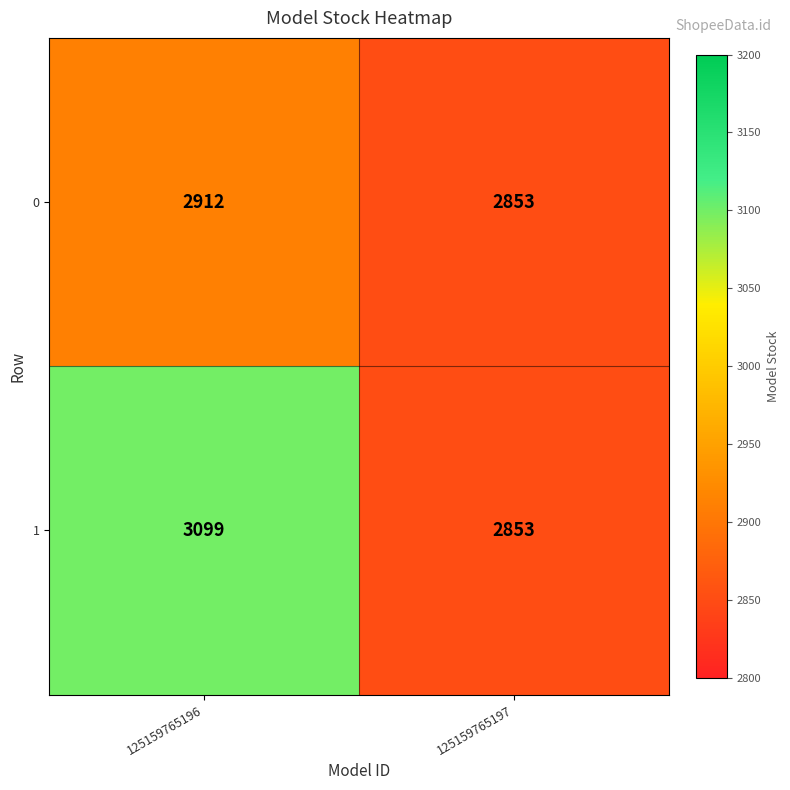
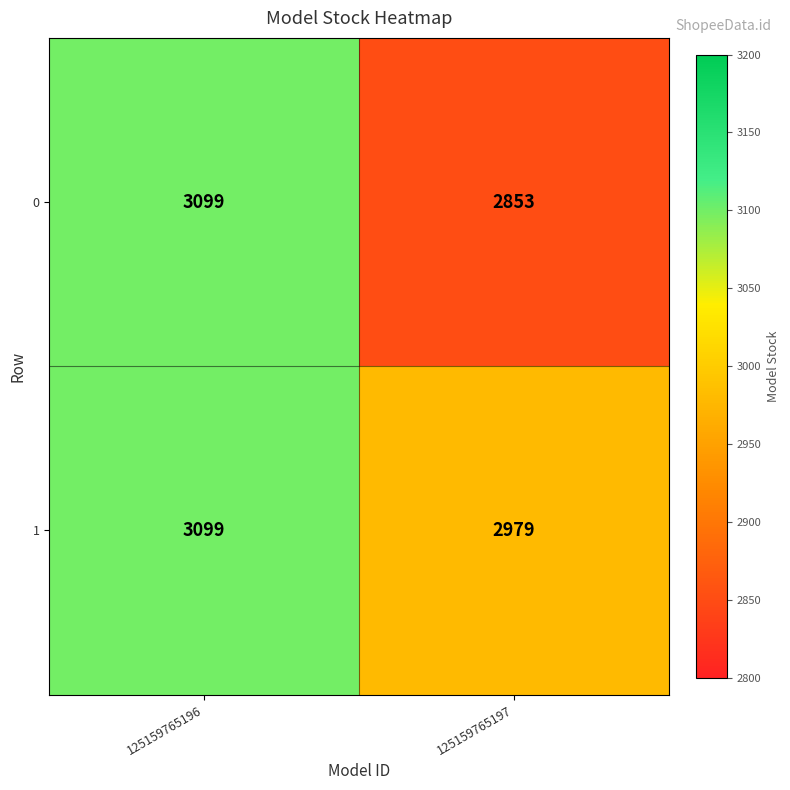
0, 125159765196: 2912 -> 3099
1, 125159765197: 2853 -> 2979
